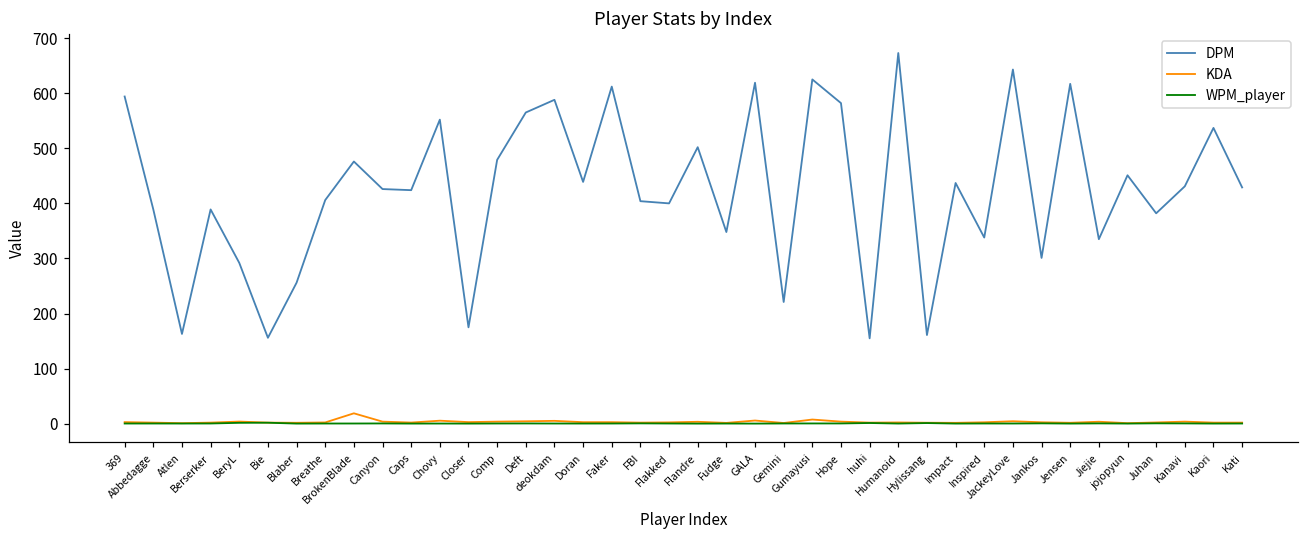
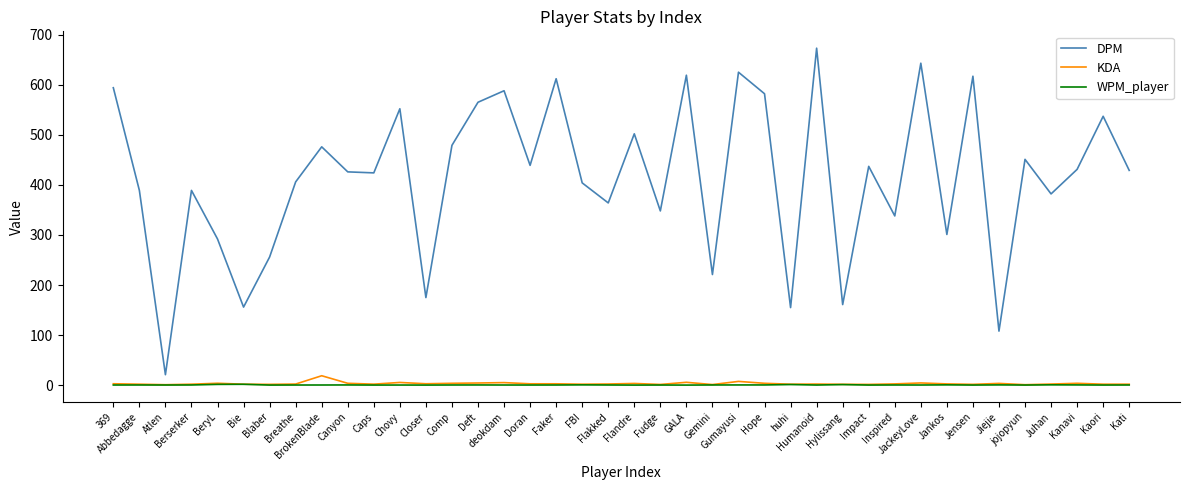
DPM, Atlen: 160 -> 20
DPM, Flakked: 400 -> 360
DPM, Jiejie: 340 -> 110
